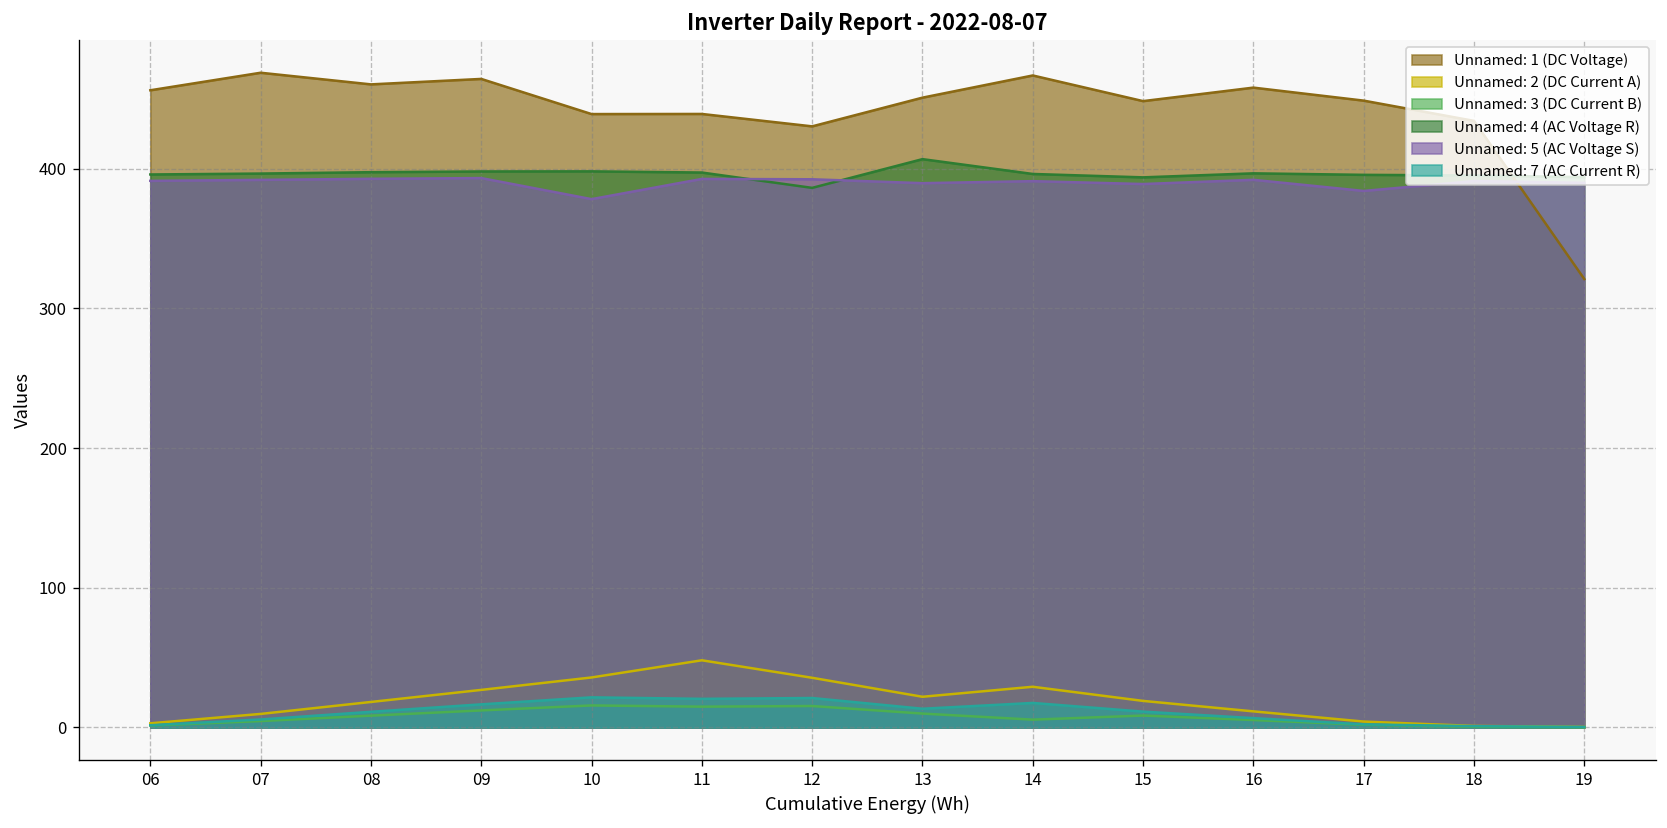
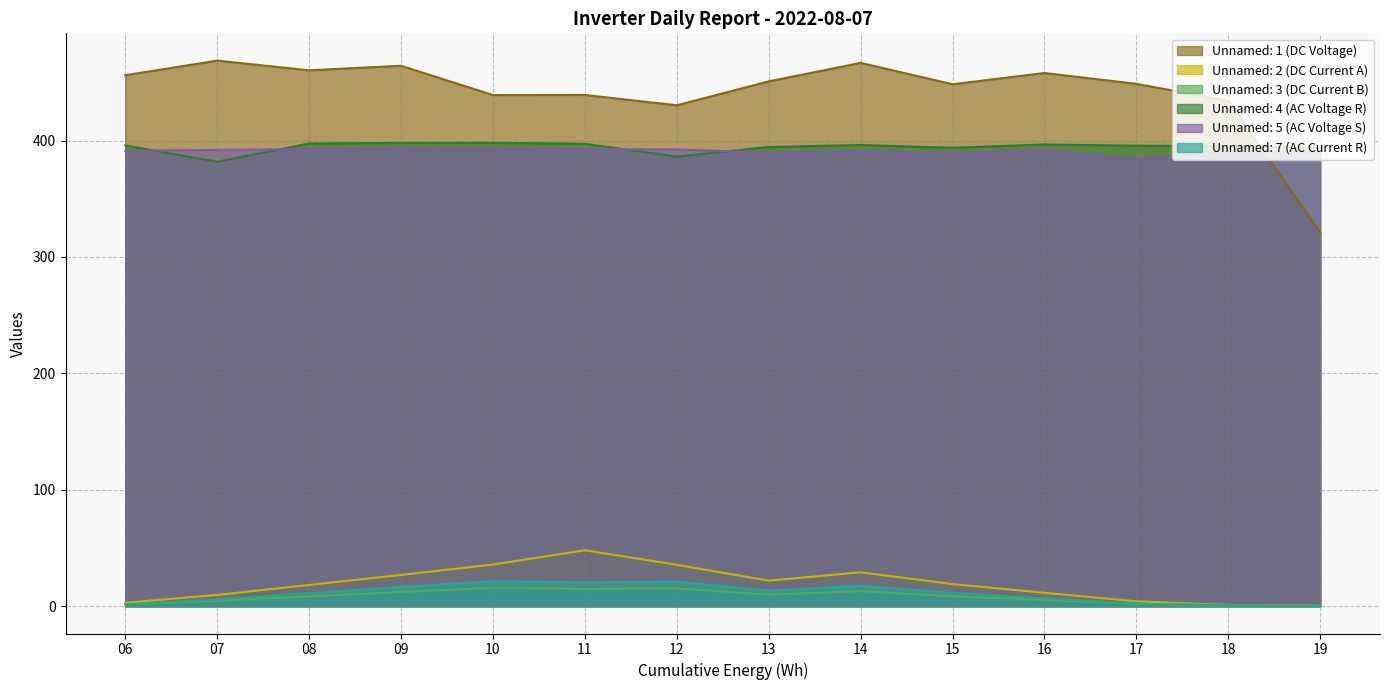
Unnamed: 4 (AC Voltage R), 07: 396 -> 382
Unnamed: 5 (AC Voltage S), 10: 378 -> 393
Unnamed: 4 (AC Voltage R), 13: 407 -> 394
Unnamed: 3 (DC Current B), 14: 6 -> 13
